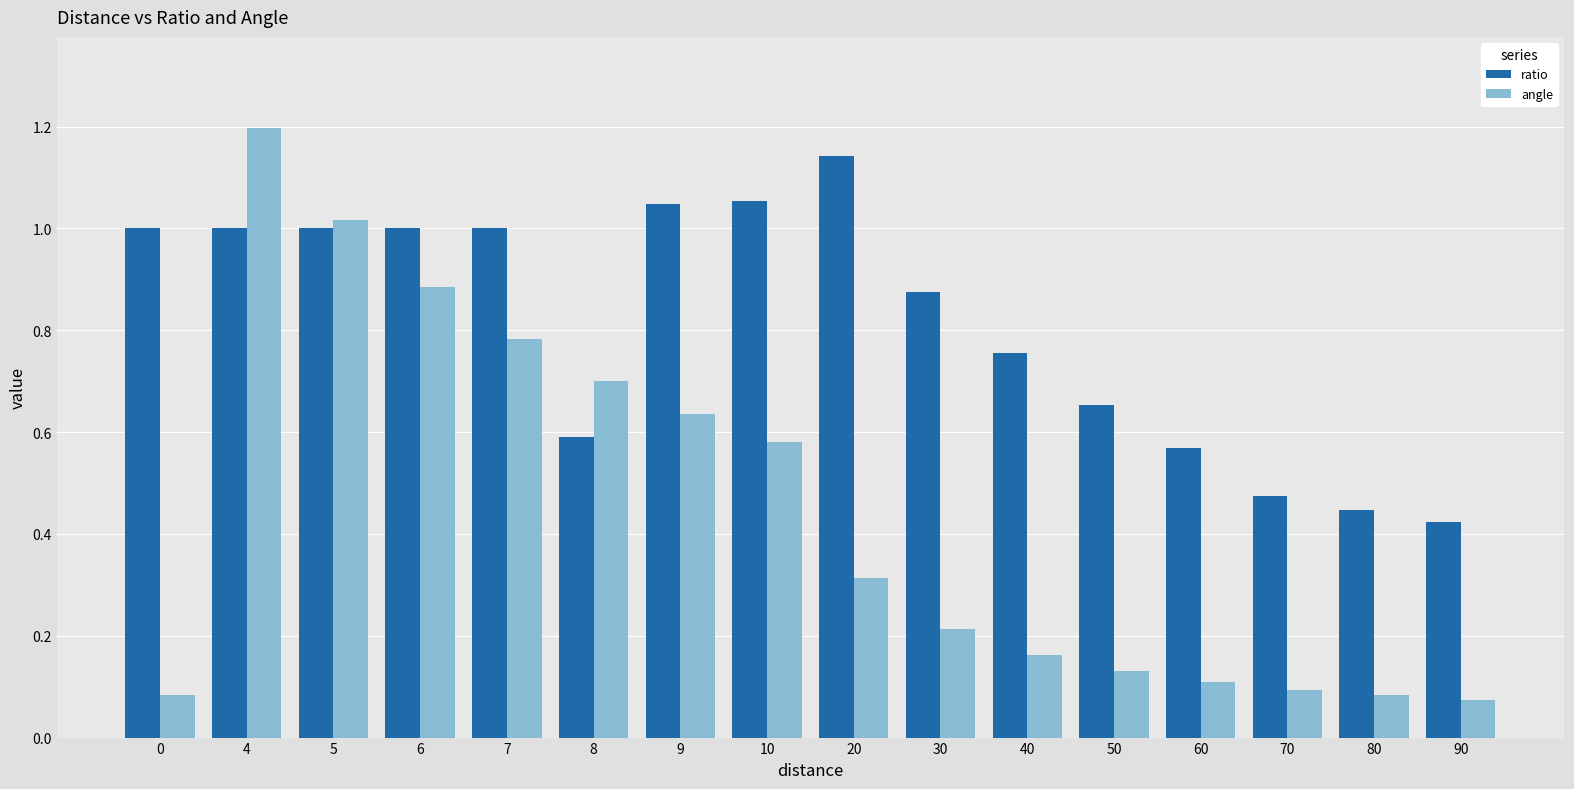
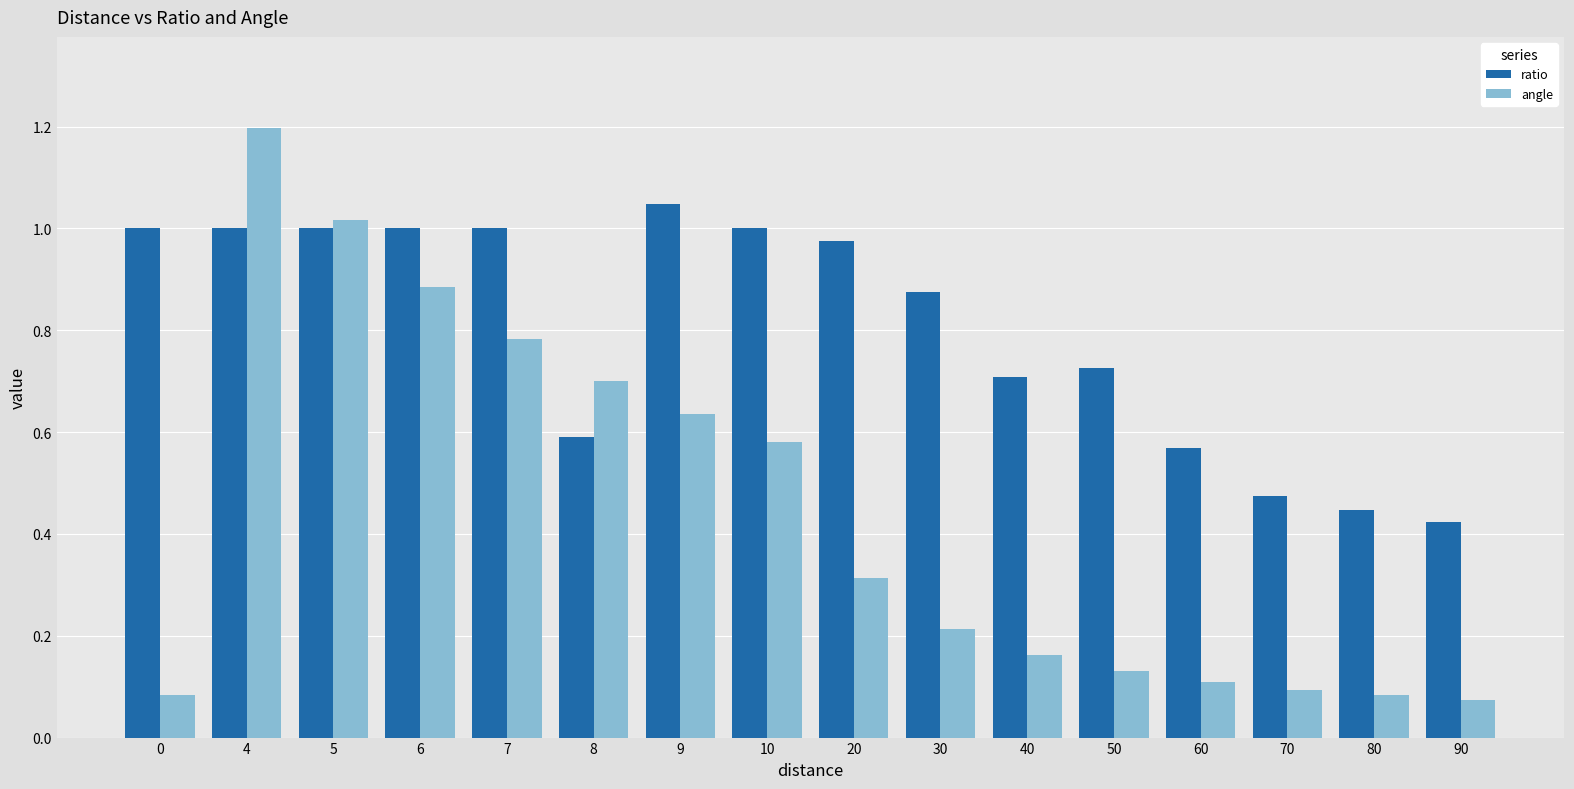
ratio, 10: 1.05 -> 1.00
ratio, 20: 1.14 -> 0.97
ratio, 40: 0.76 -> 0.71
ratio, 50: 0.65 -> 0.73
